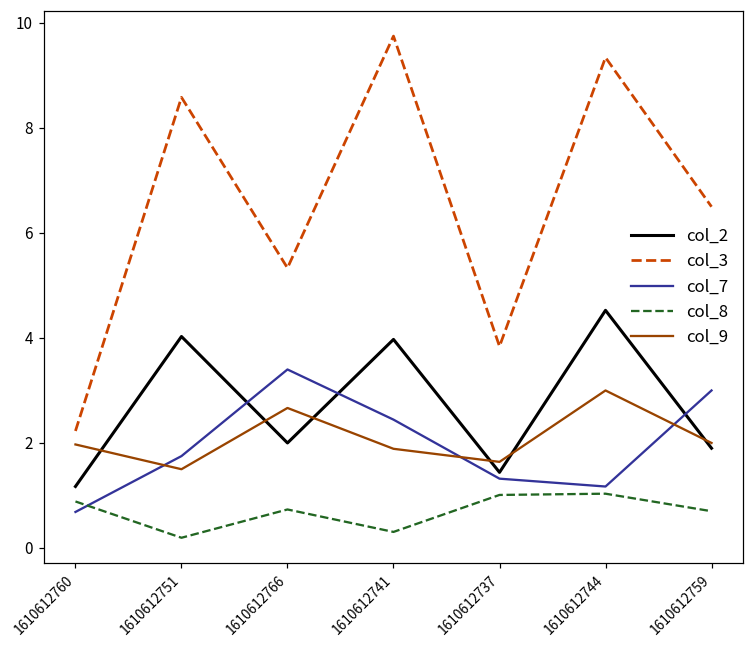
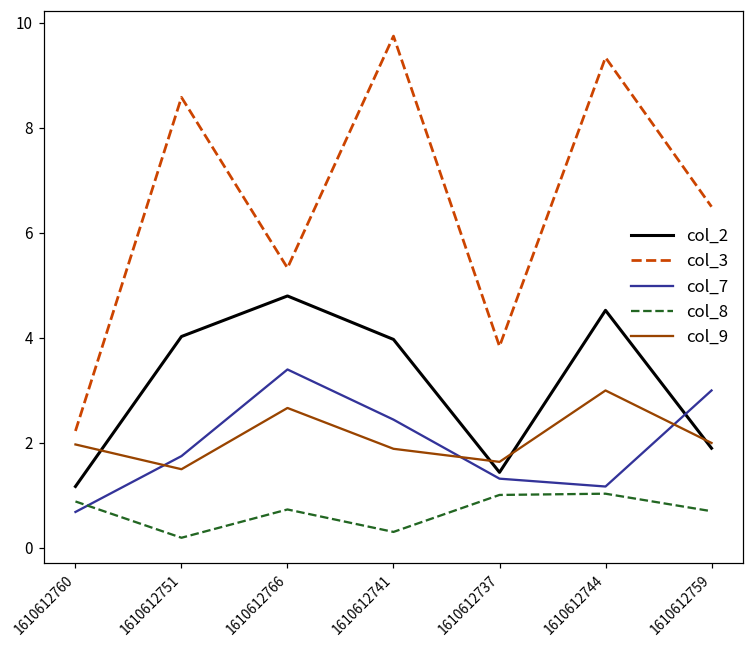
col_2, 1610612766: 2.0 -> 4.8
